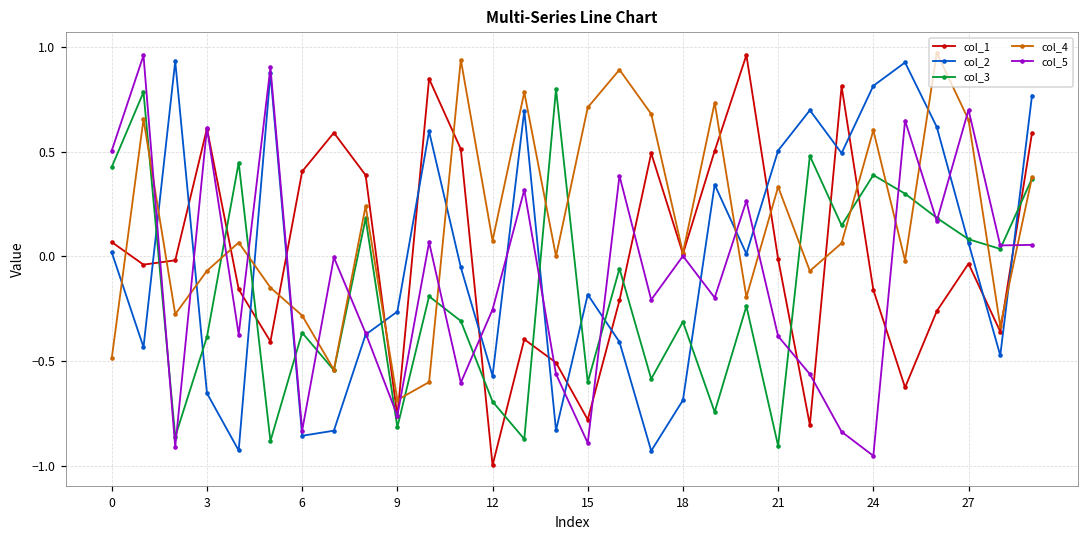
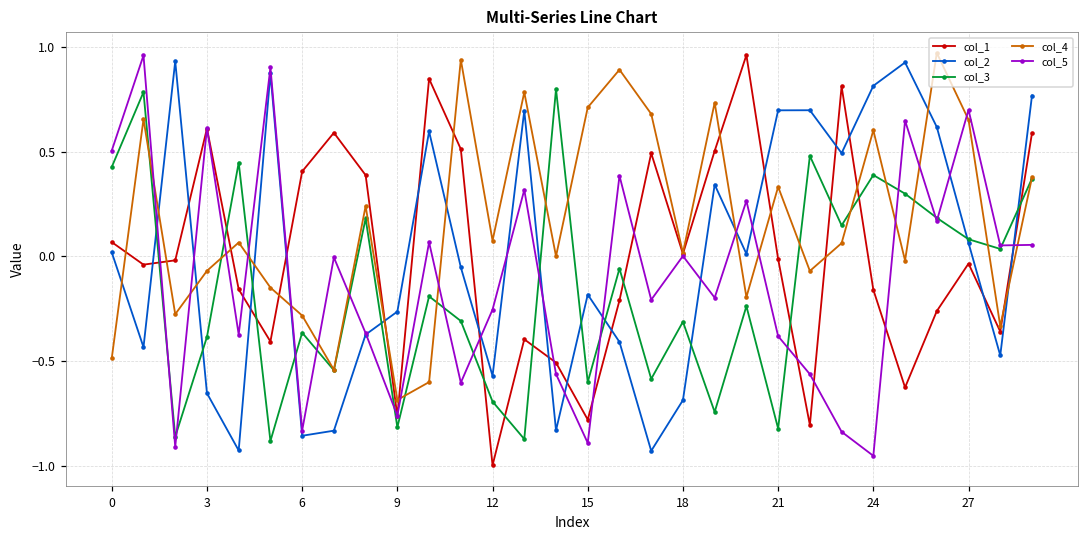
col_2, 21: 0.51 -> 0.70
col_3, 21: -0.90 -> -0.82
